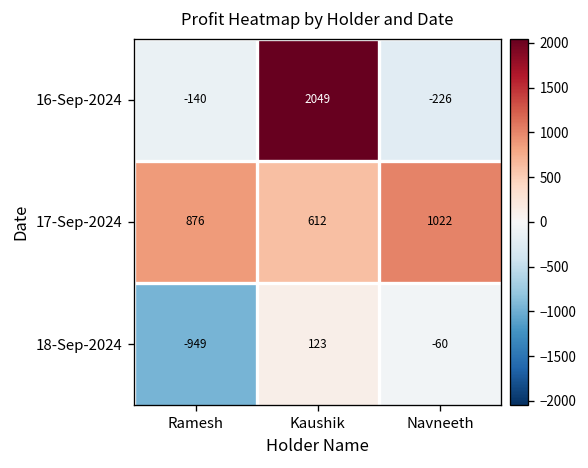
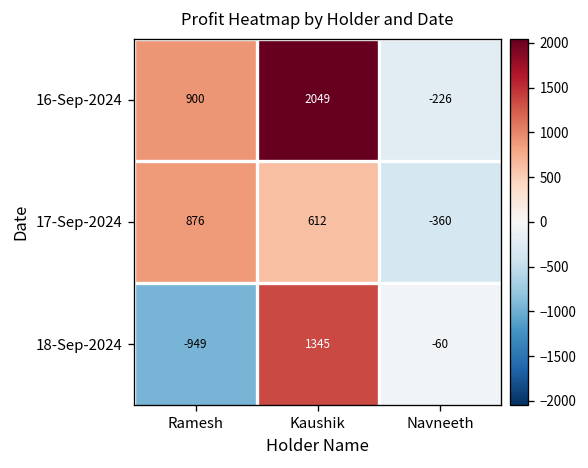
16-Sep-2024, Ramesh: -140 -> 900
17-Sep-2024, Navneeth: 1022 -> -360
18-Sep-2024, Kaushik: 123 -> 1345
